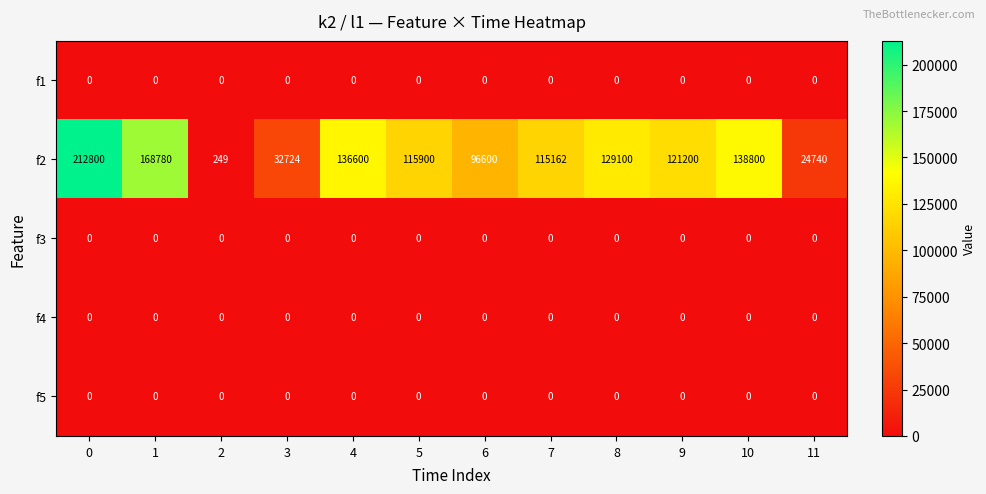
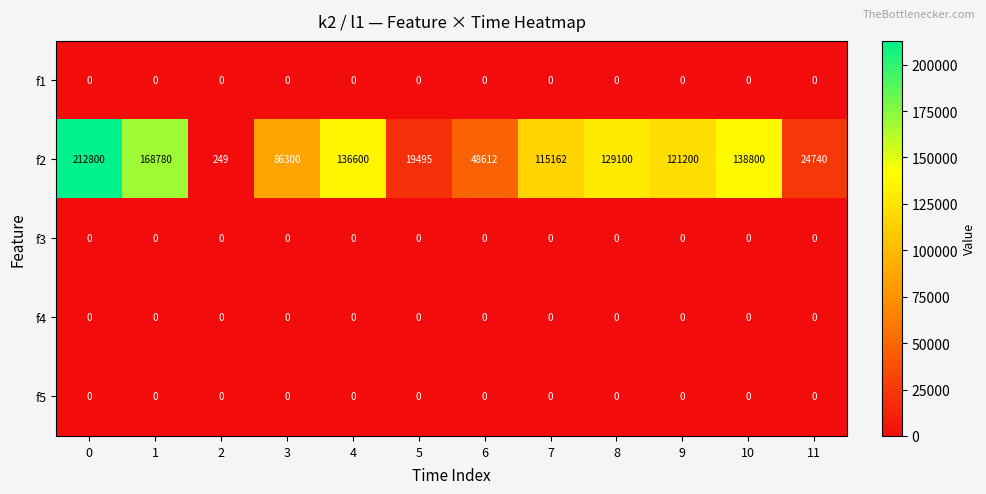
f2, 3: 32724 -> 86300
f2, 5: 115900 -> 19495
f2, 6: 96600 -> 48612
